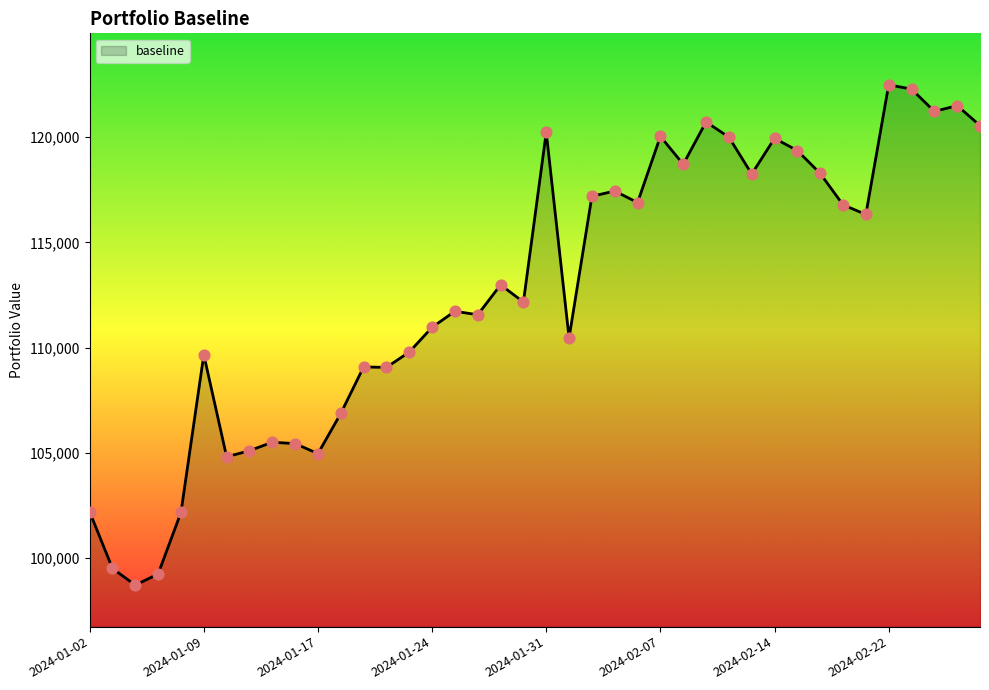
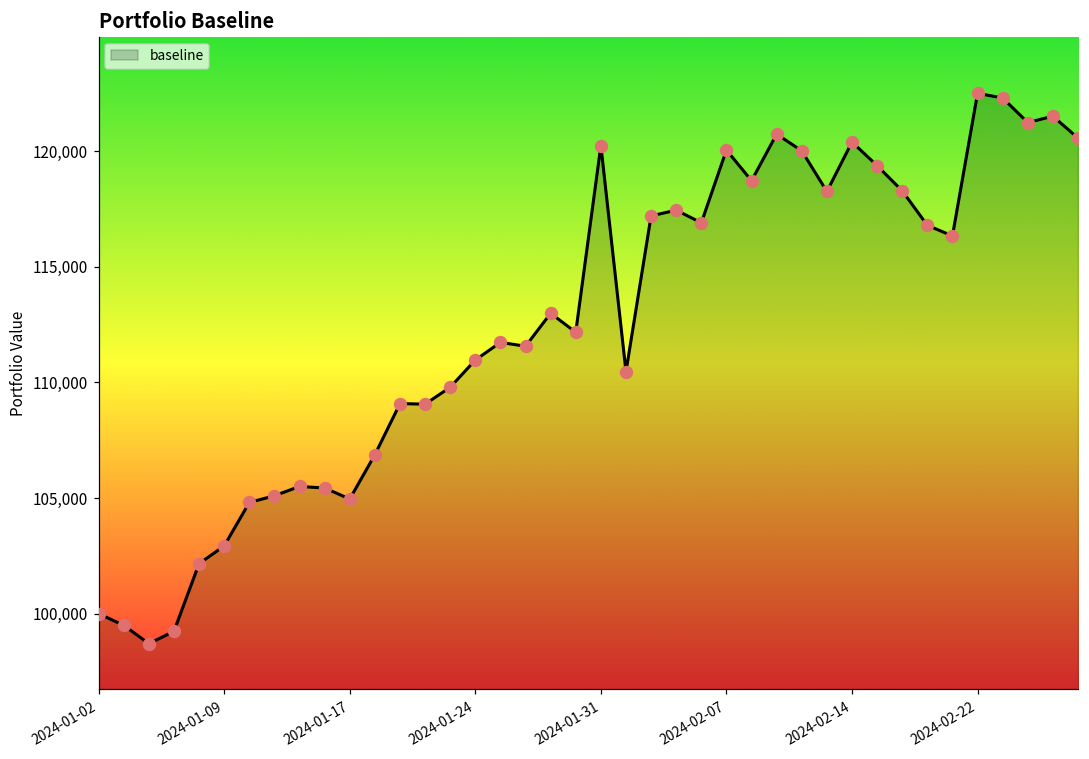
2024-01-02: 102,200 -> 100,000
2024-01-09: 109,700 -> 102,900
2024-02-14: 119,900 -> 120,400
